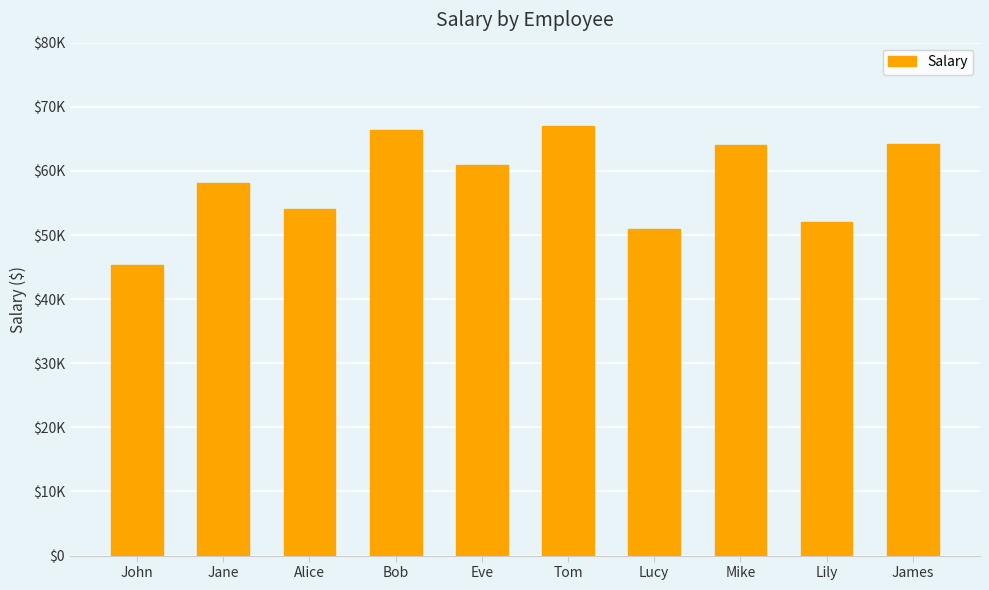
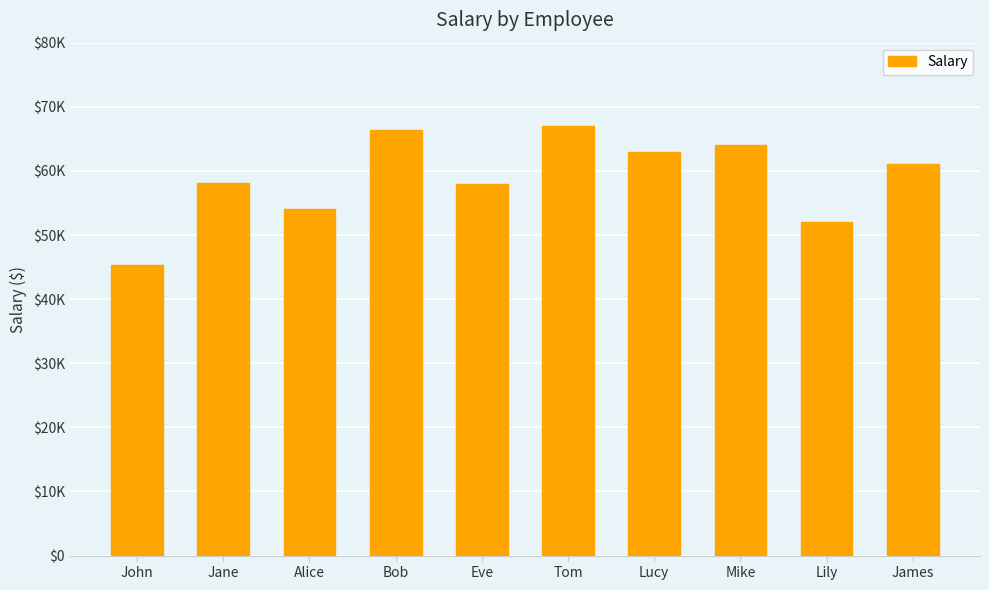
Eve: $61000 -> $58000
Lucy: $51000 -> $63000
James: $64000 -> $61000
